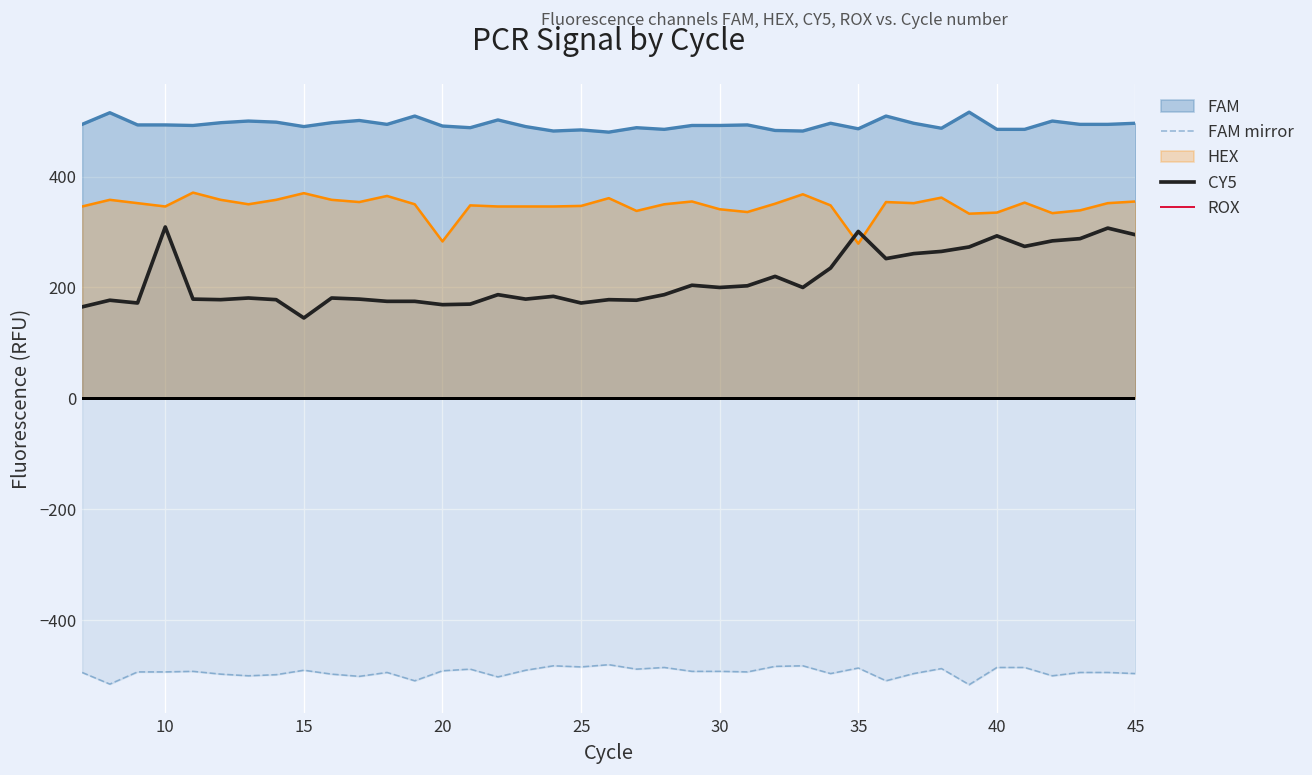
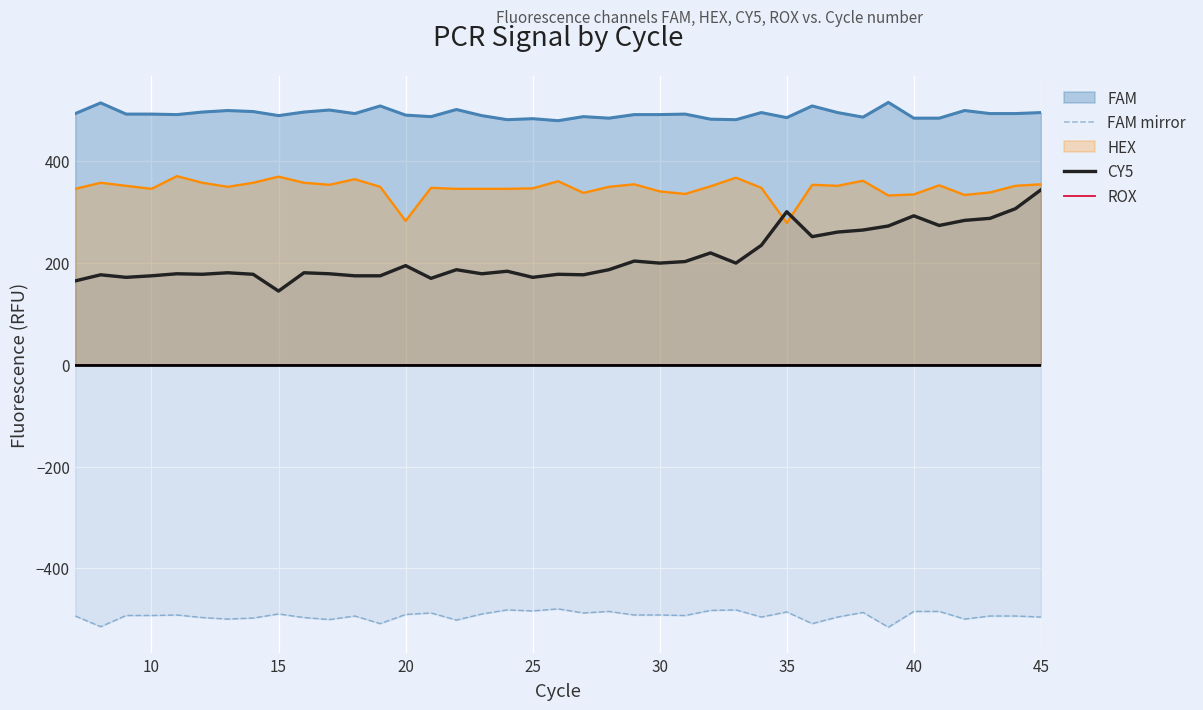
CY5, 10: 310 -> 180
CY5, 20: 170 -> 200
CY5, 45: 300 -> 340
